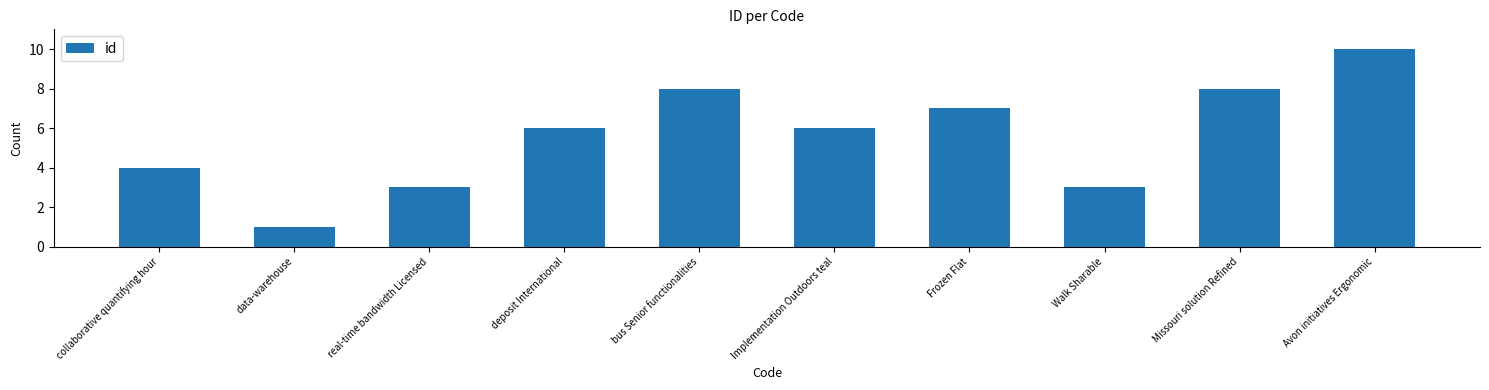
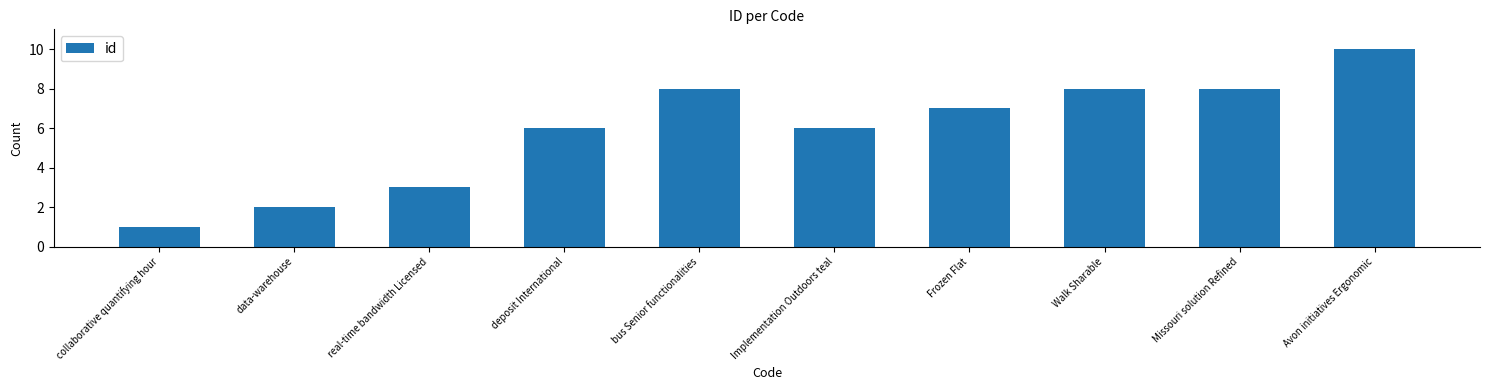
collaborative quantifying hour: 4 -> 1
data-warehouse: 1 -> 2
Walk Sharable: 3 -> 8
